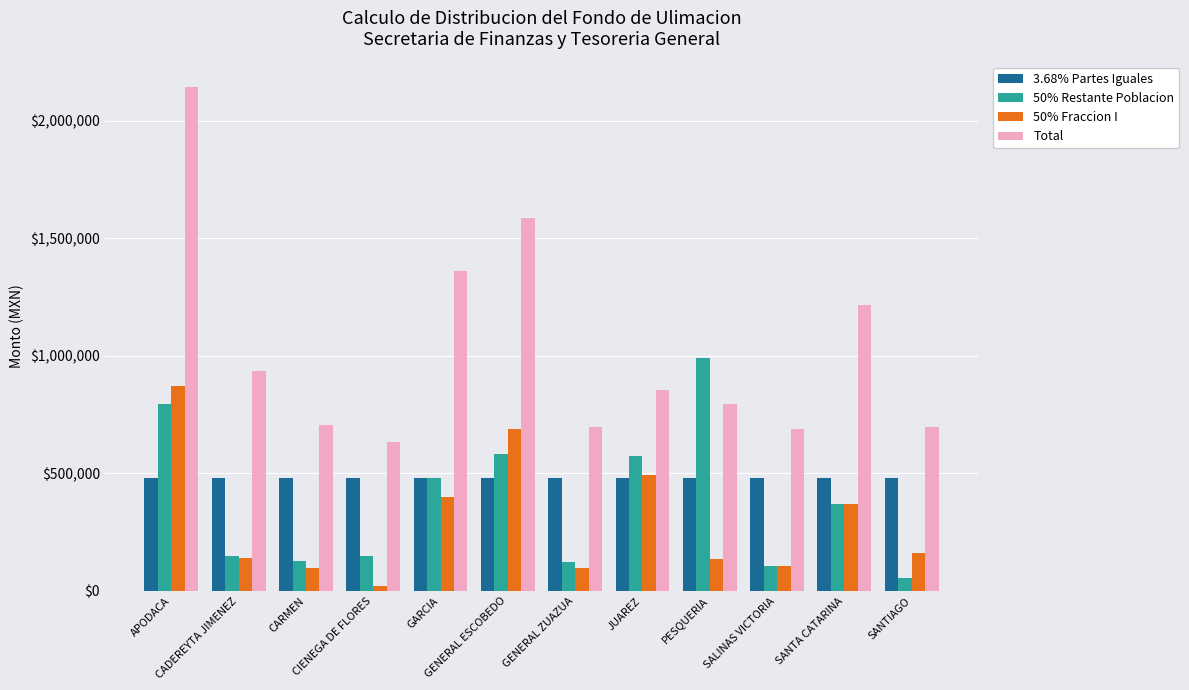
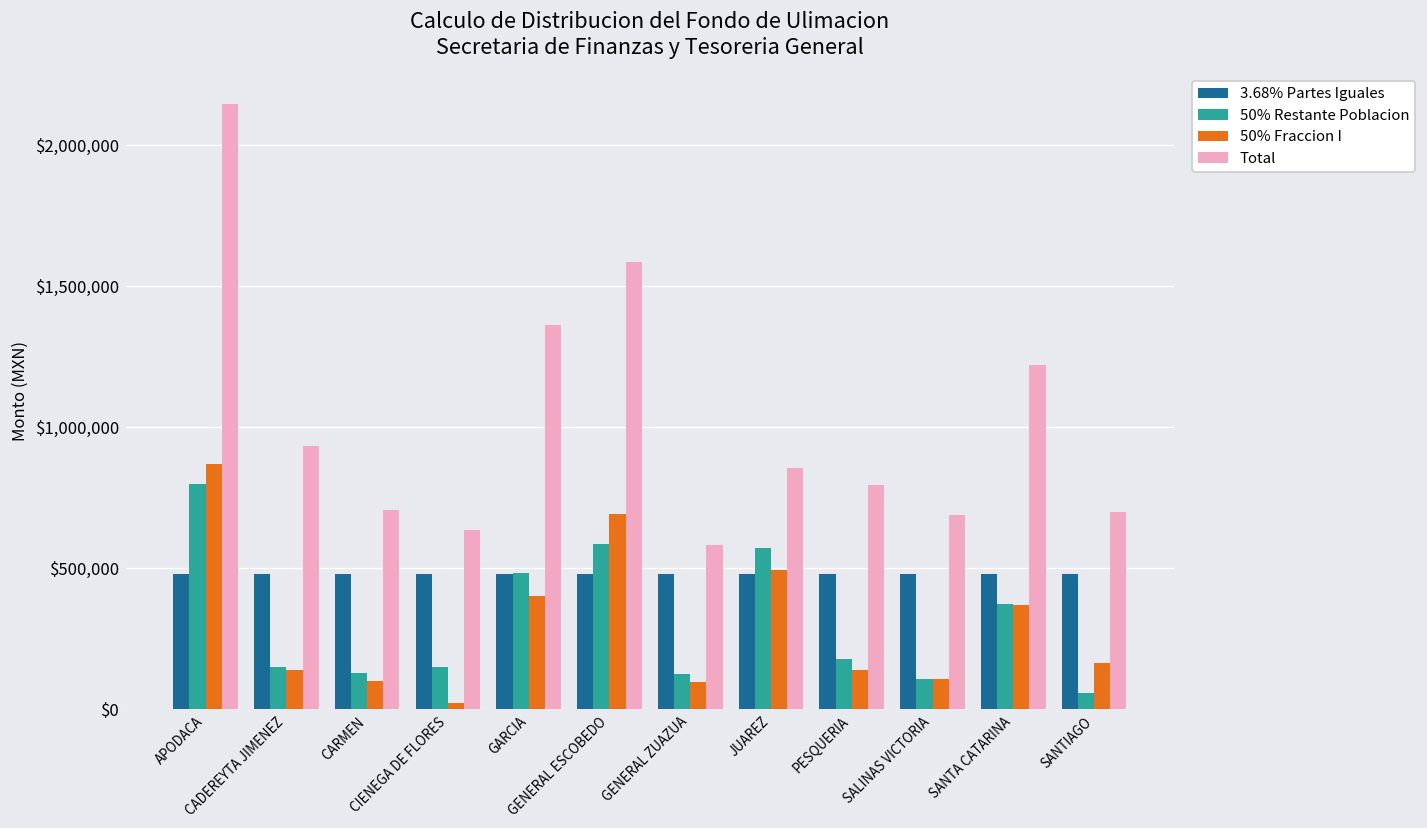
Total, GENERAL ZUAZUA: $700,000 -> $580,000
50% Restante Poblacion, PESQUERIA: $990,000 -> $180,000
